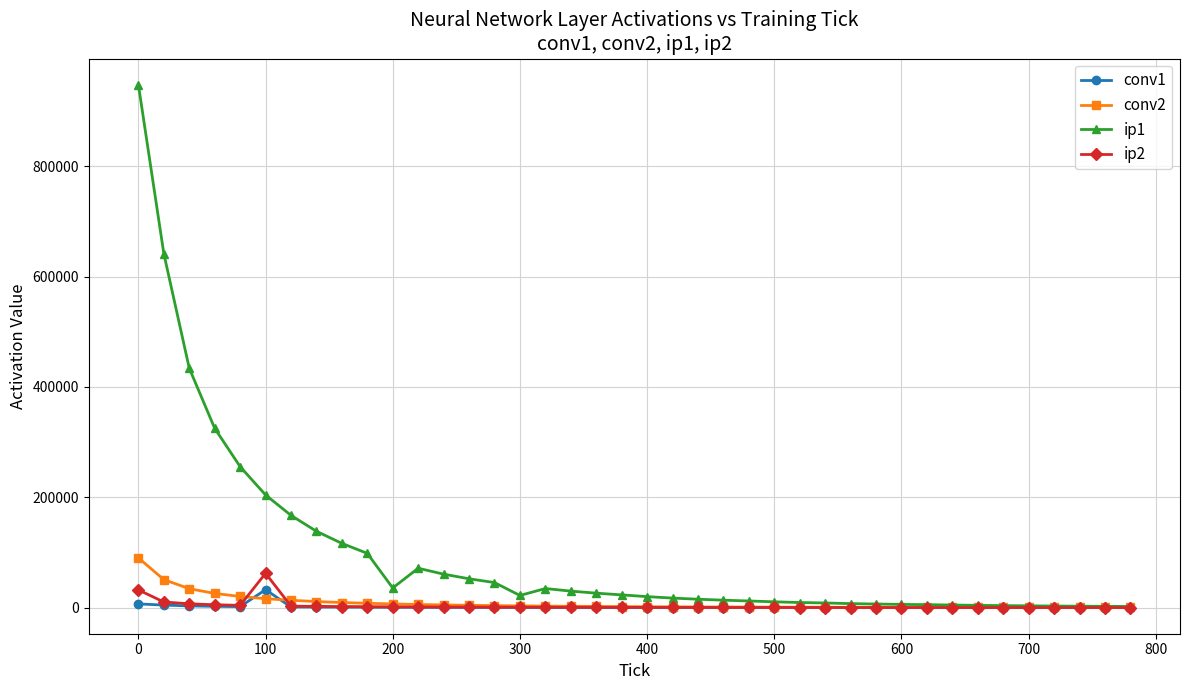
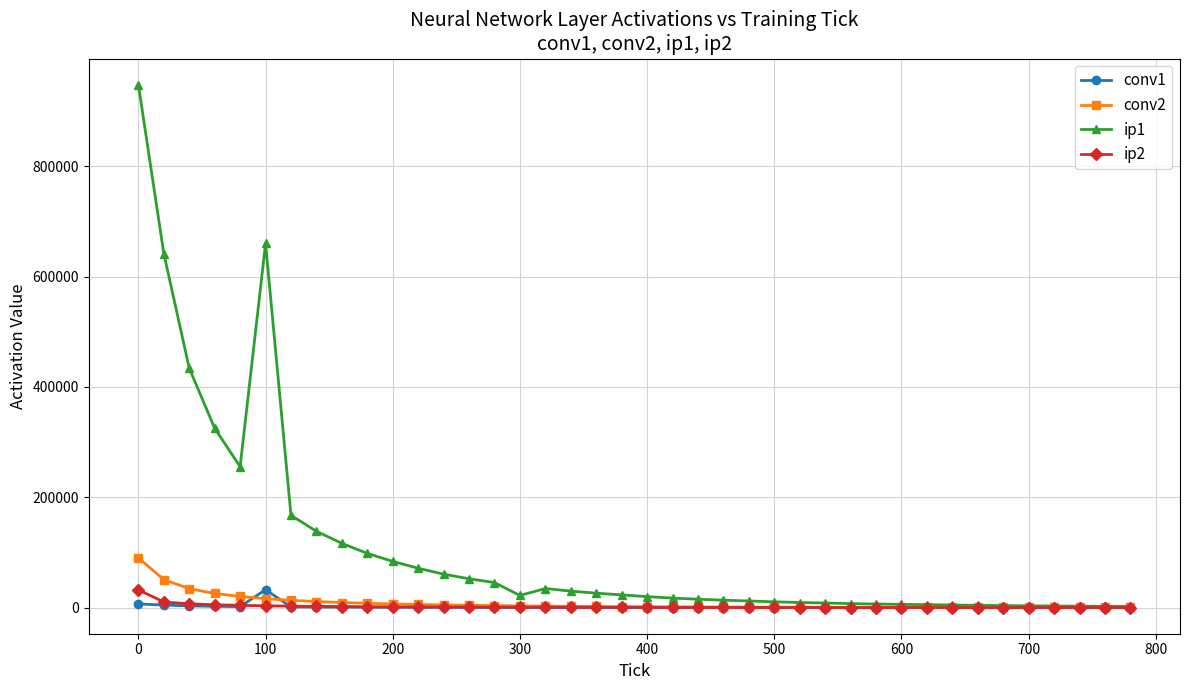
ip1, 100: 200000 -> 660000
ip2, 100: 60000 -> 0
ip1, 200: 40000 -> 80000
